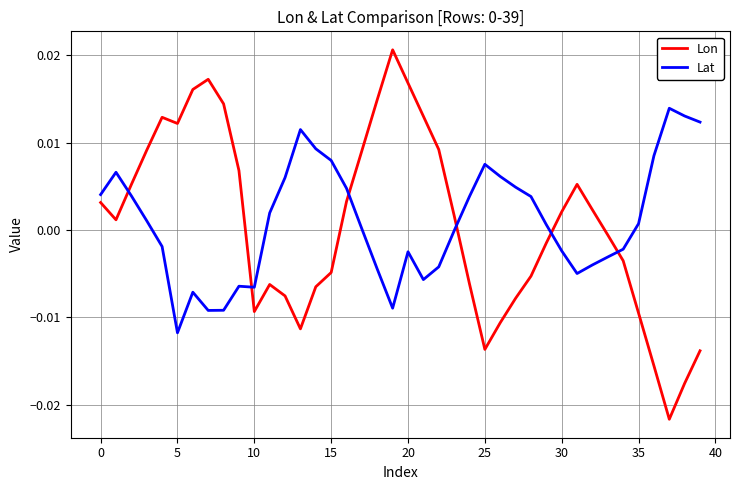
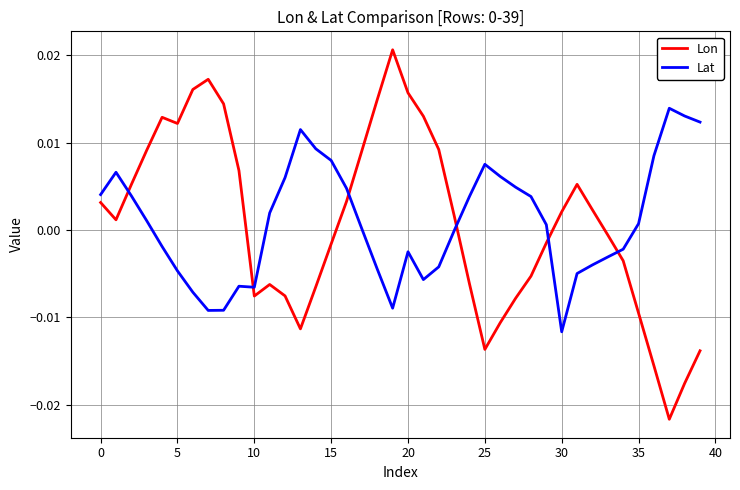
Lat, 5: -0.012 -> -0.005
Lon, 10: -0.009 -> -0.008
Lon, 15: -0.005 -> -0.002
Lon, 20: 0.017 -> 0.016
Lat, 30: -0.002 -> -0.012
